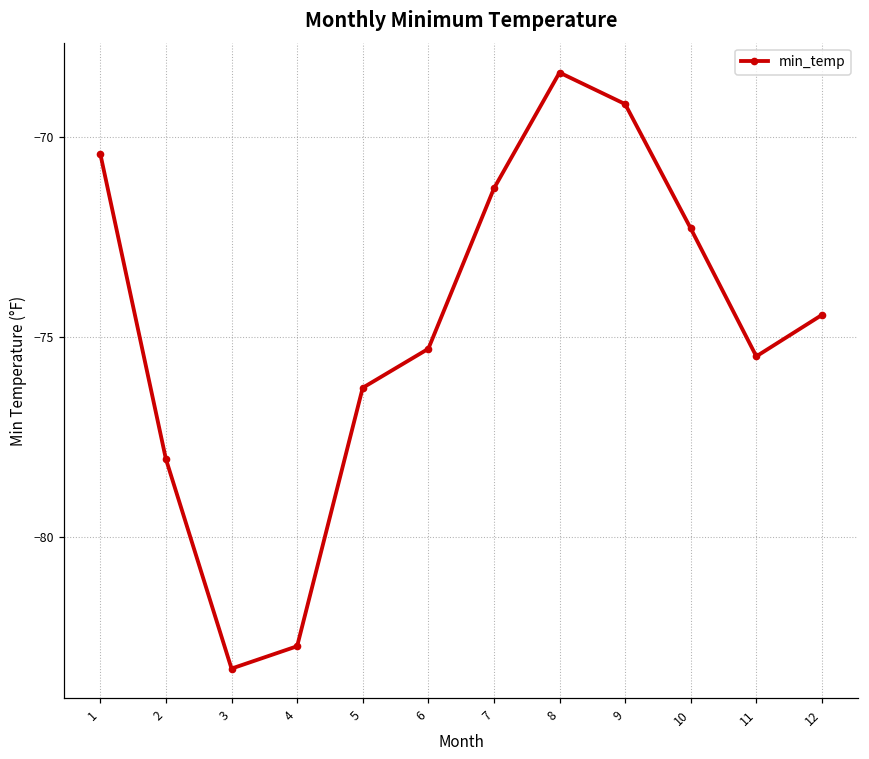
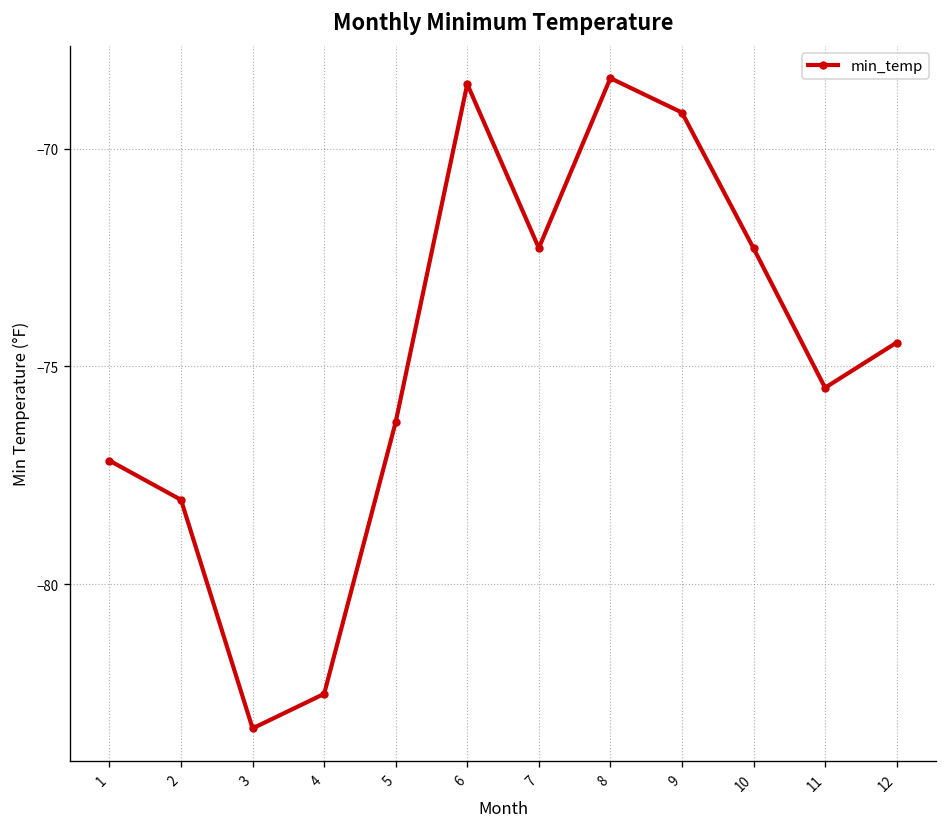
1: -70.4 -> -77.2
4: -82.7 -> -82.5
6: -75.3 -> -68.5
7: -71.3 -> -72.3
